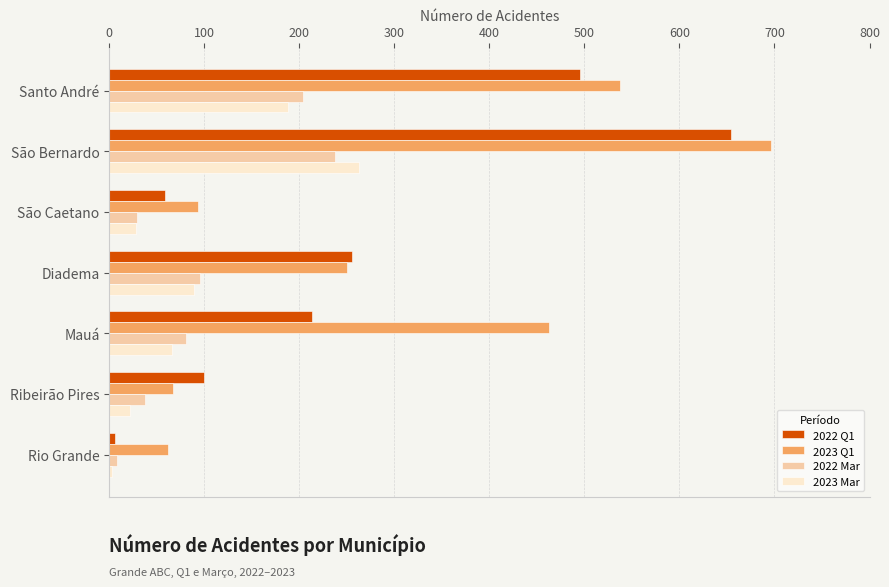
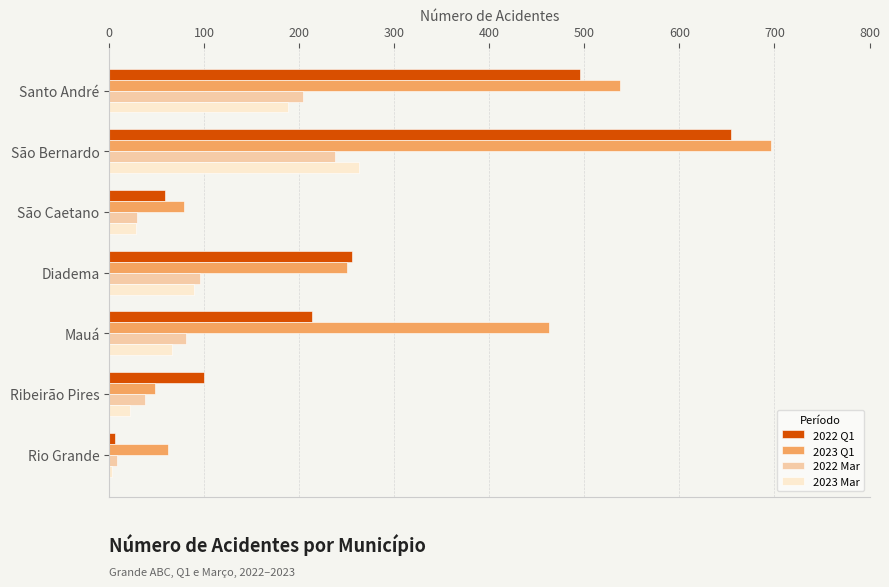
2023 Q1, São Caetano: 90 -> 80
2023 Q1, Ribeirão Pires: 70 -> 50
